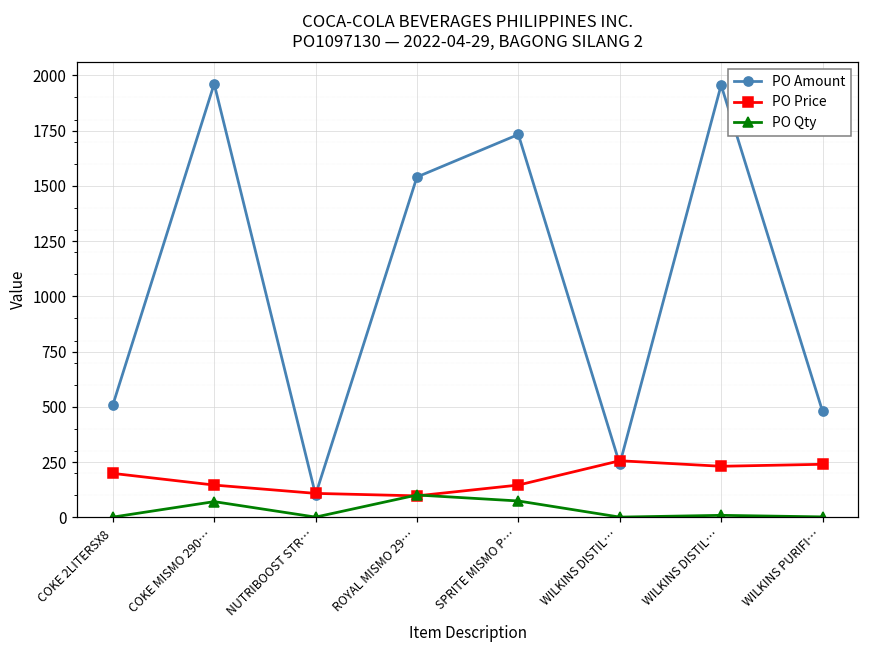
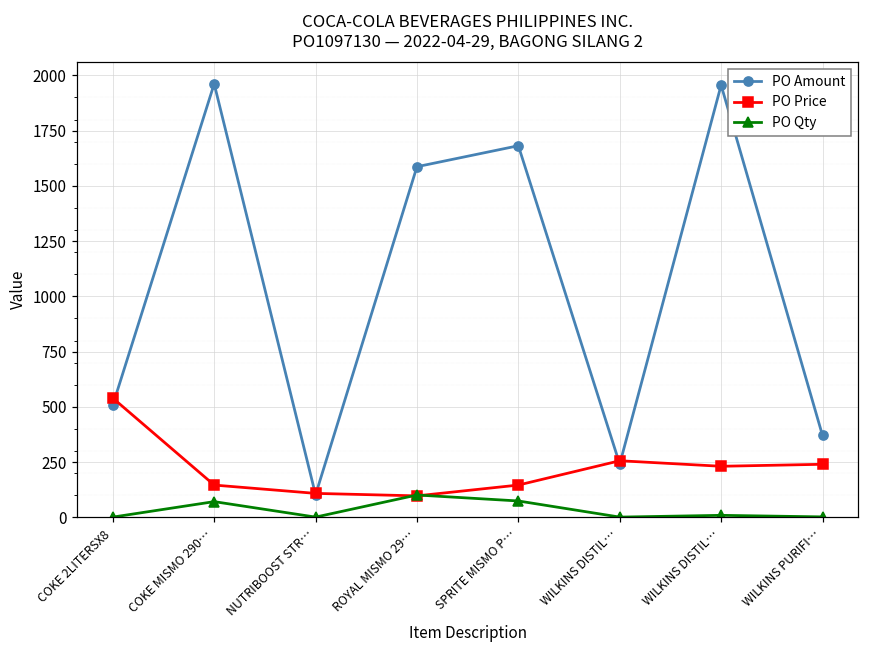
PO Price, COKE 2LITERSX8: 200 -> 540
PO Amount, ROYAL MISMO 29…: 1540 -> 1590
PO Amount, SPRITE MISMO P…: 1730 -> 1680
PO Amount, WILKINS PURIFI…: 480 -> 370
